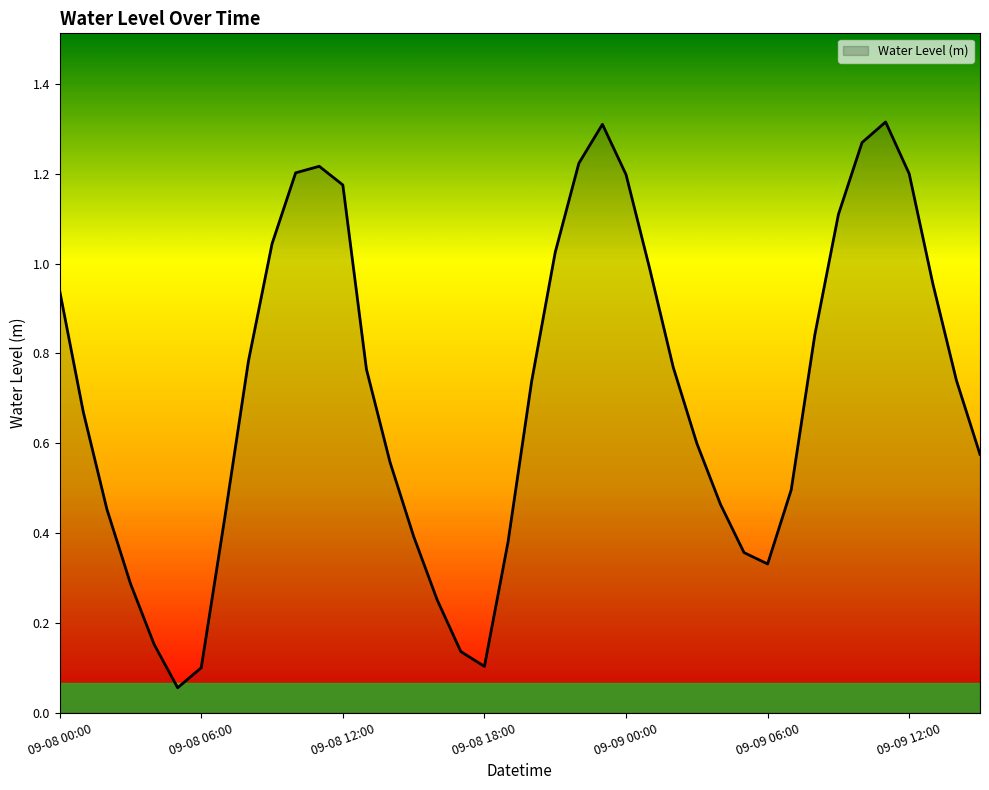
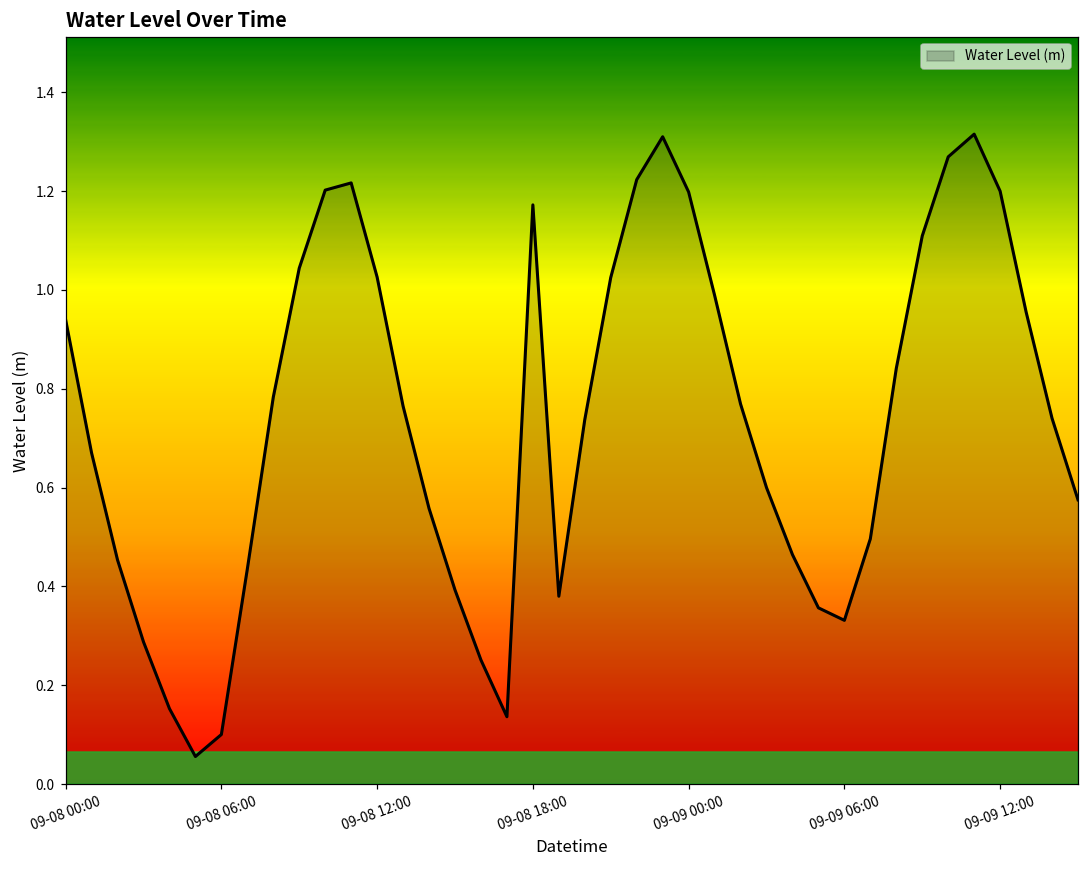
09-08 12:00: 1.17 -> 1.03
09-08 18:00: 0.10 -> 1.17
